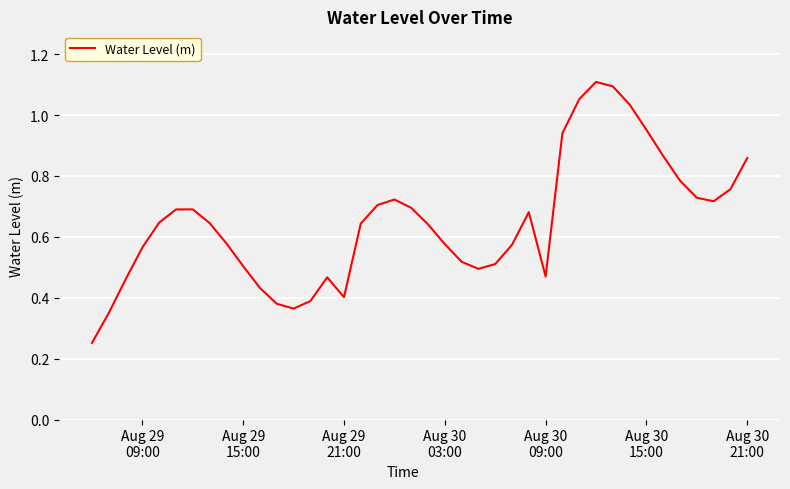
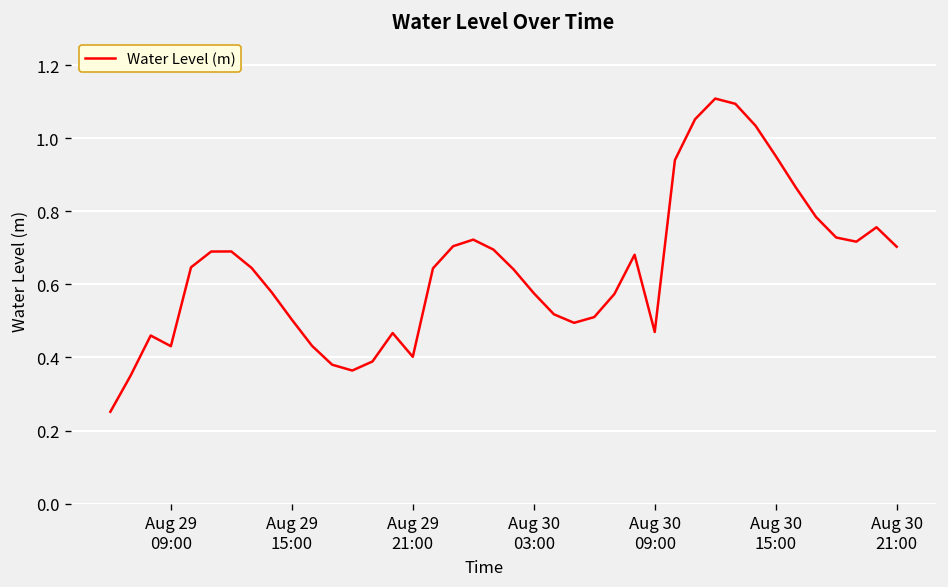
Aug 29 09:00: 0.57 -> 0.43
Aug 30 21:00: 0.86 -> 0.70
